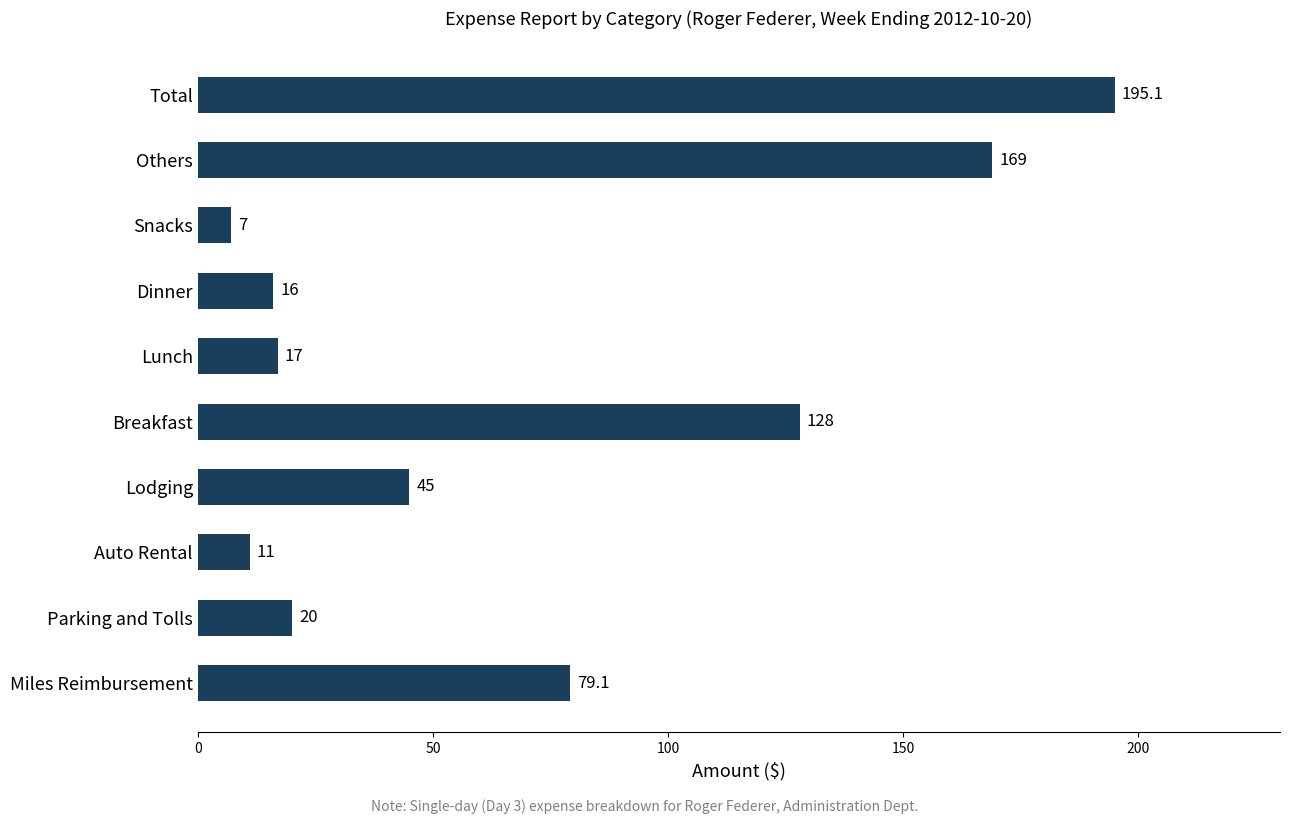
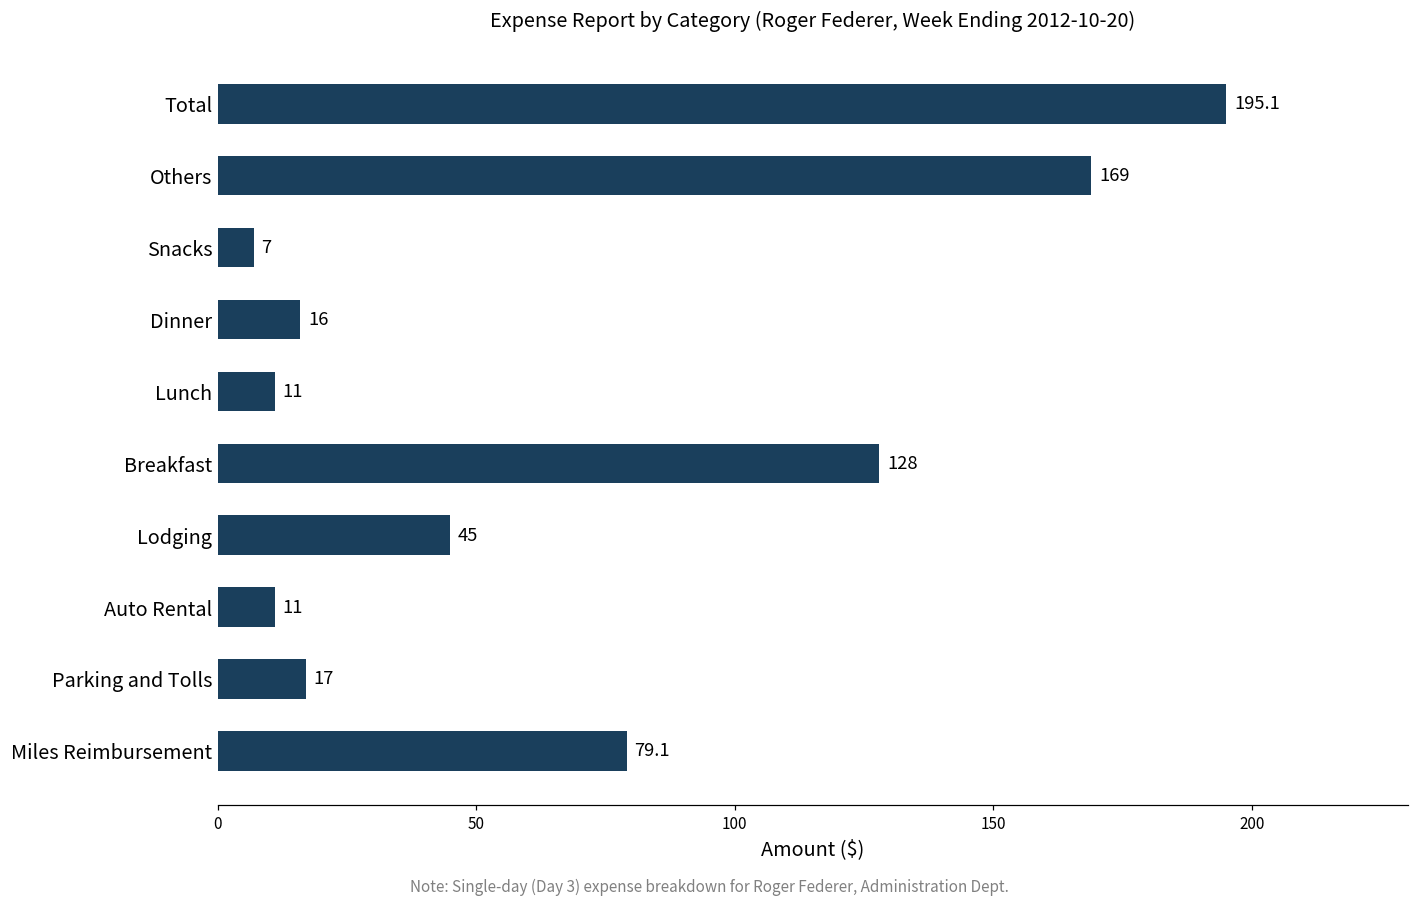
Lunch: 17 -> 11
Parking and Tolls: 20 -> 17
